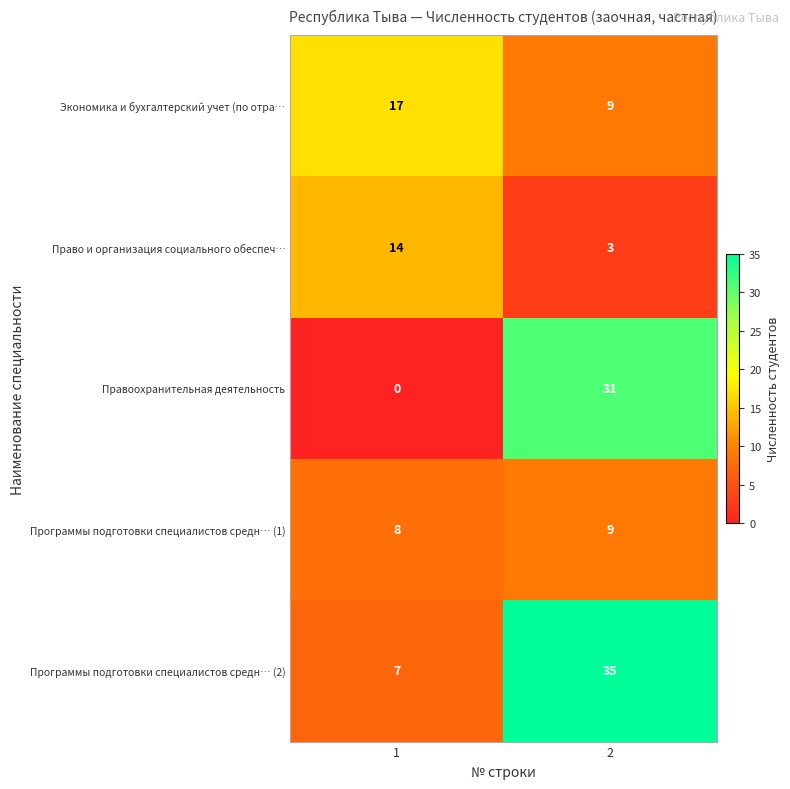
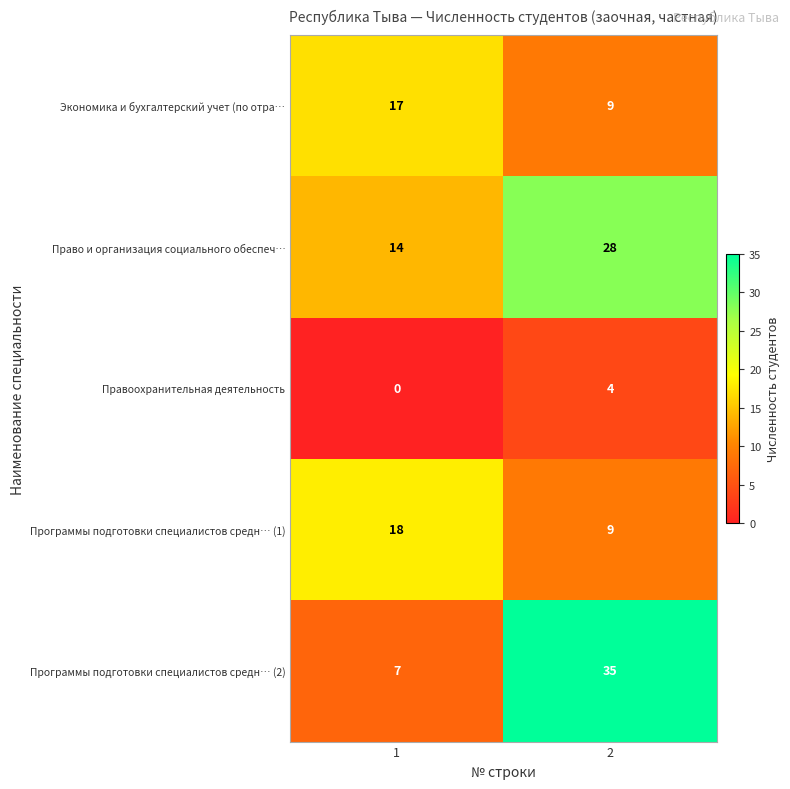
Право и организация социального обеспеч…, 2: 3 -> 28
Правоохранительная деятельность, 2: 31 -> 4
Программы подготовки специалистов средн… (1), 1: 8 -> 18
